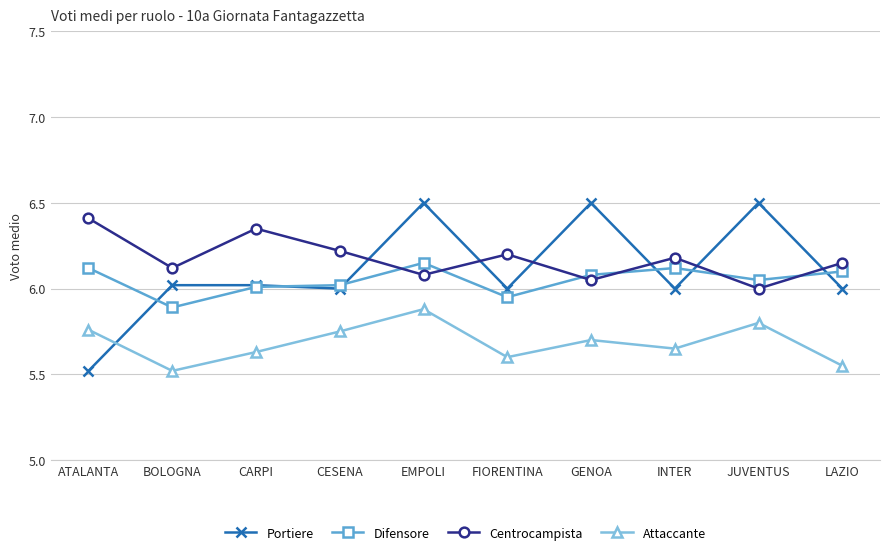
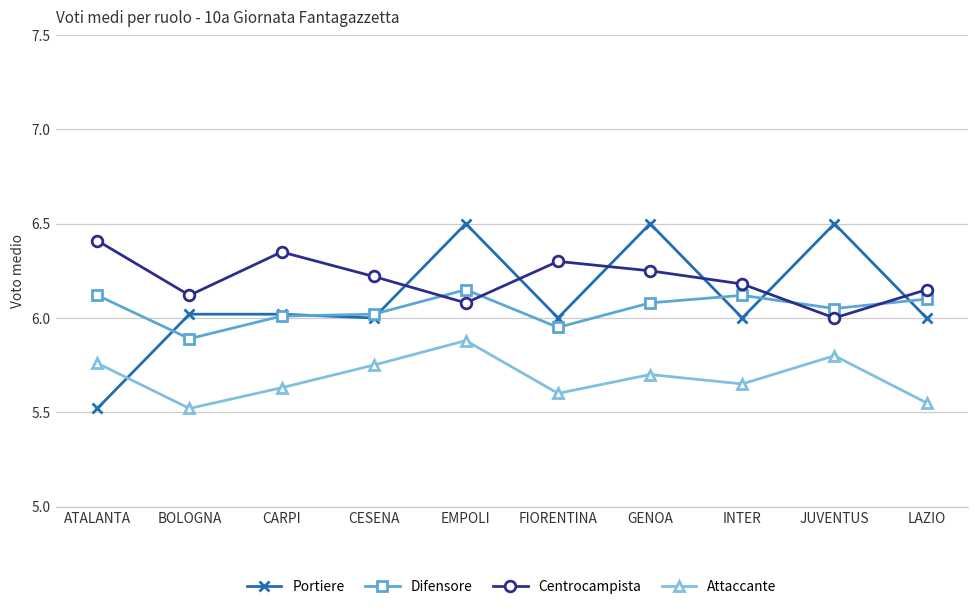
Centrocampista, FIORENTINA: 6.2 -> 6.3
Centrocampista, GENOA: 6.05 -> 6.25
